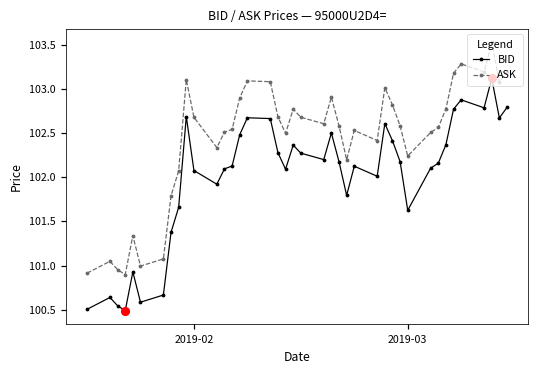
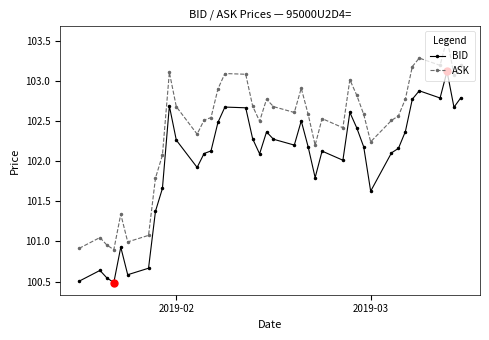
BID, 2019-02: 102.1 -> 102.3
